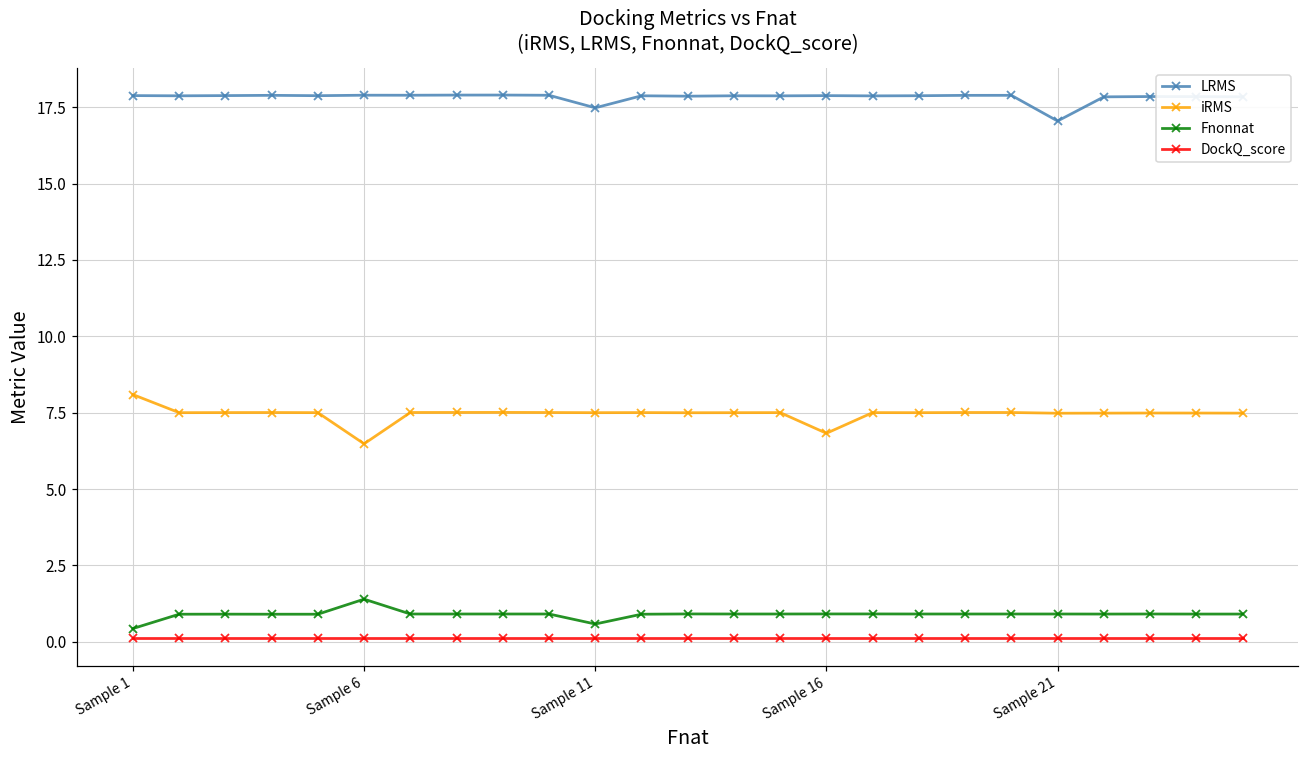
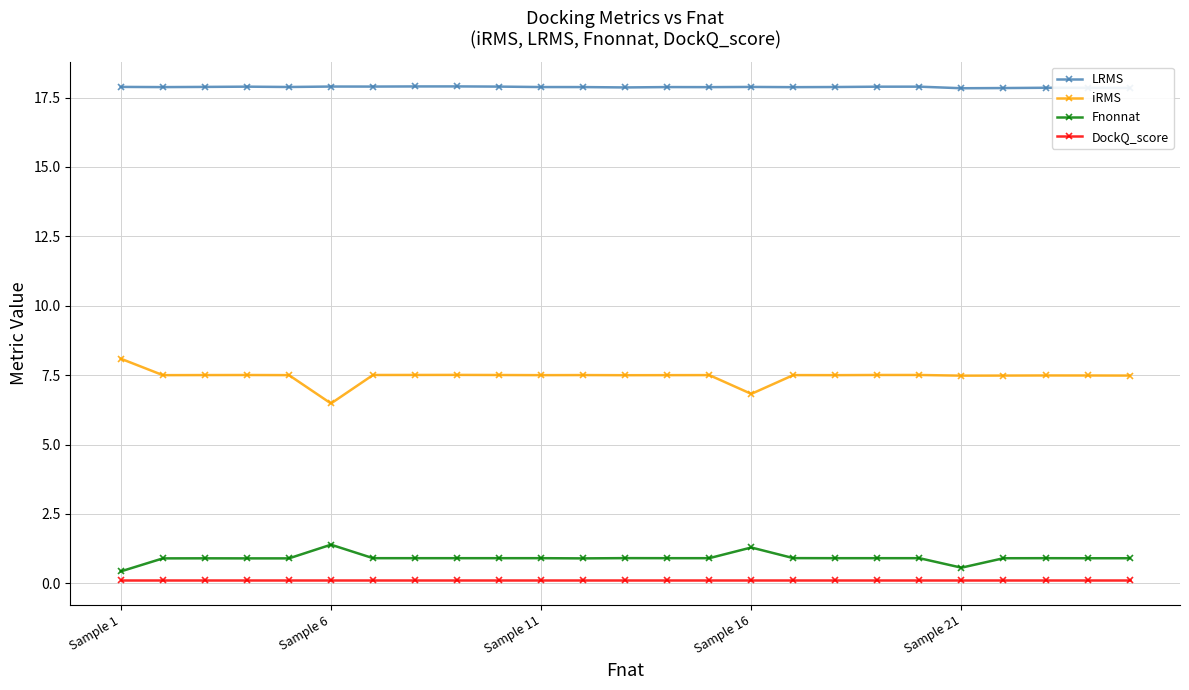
LRMS, Sample 11: 17.5 -> 17.9
Fnonnat, Sample 11: 0.6 -> 0.9
Fnonnat, Sample 16: 0.9 -> 1.3
LRMS, Sample 21: 17.1 -> 17.8
Fnonnat, Sample 21: 0.9 -> 0.6
